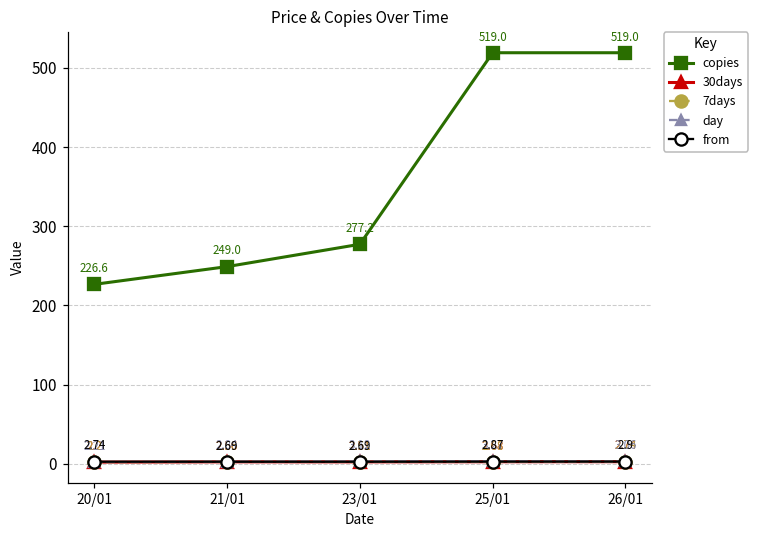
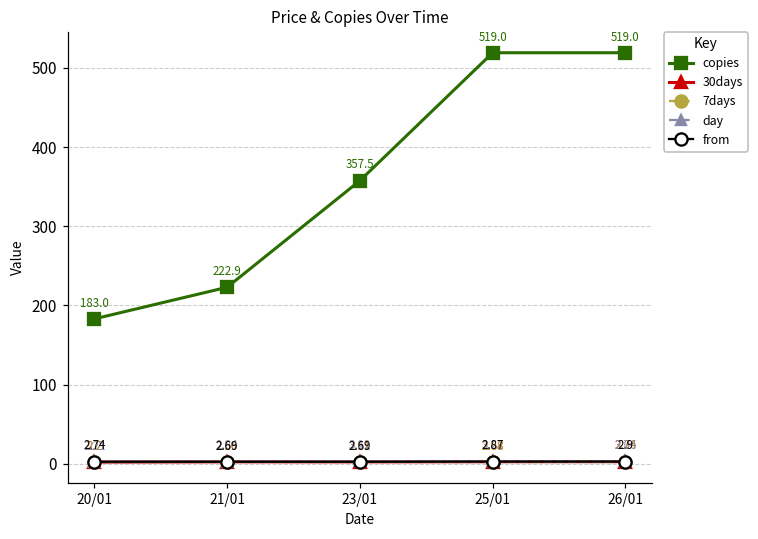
copies, 20/01: 226.6 -> 183.0
copies, 21/01: 249.0 -> 222.9
copies, 23/01: 277.2 -> 357.5
